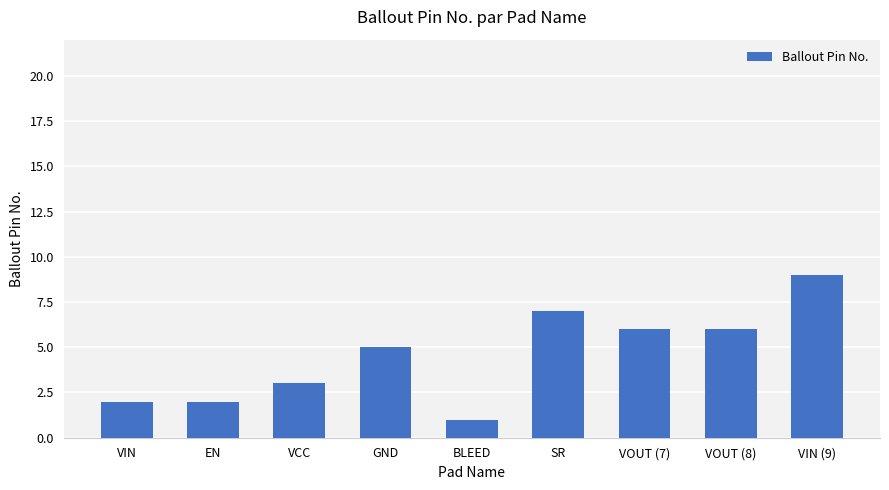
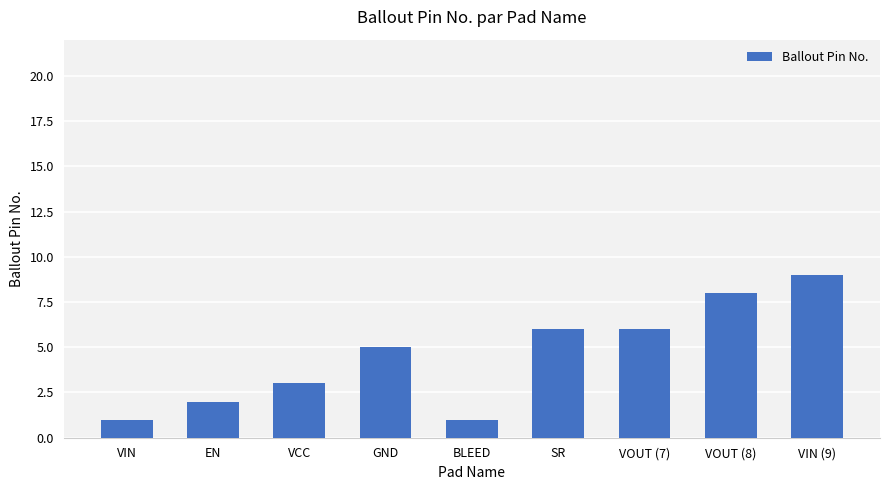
VIN: 2 -> 1
SR: 7 -> 6
VOUT (8): 6 -> 8
